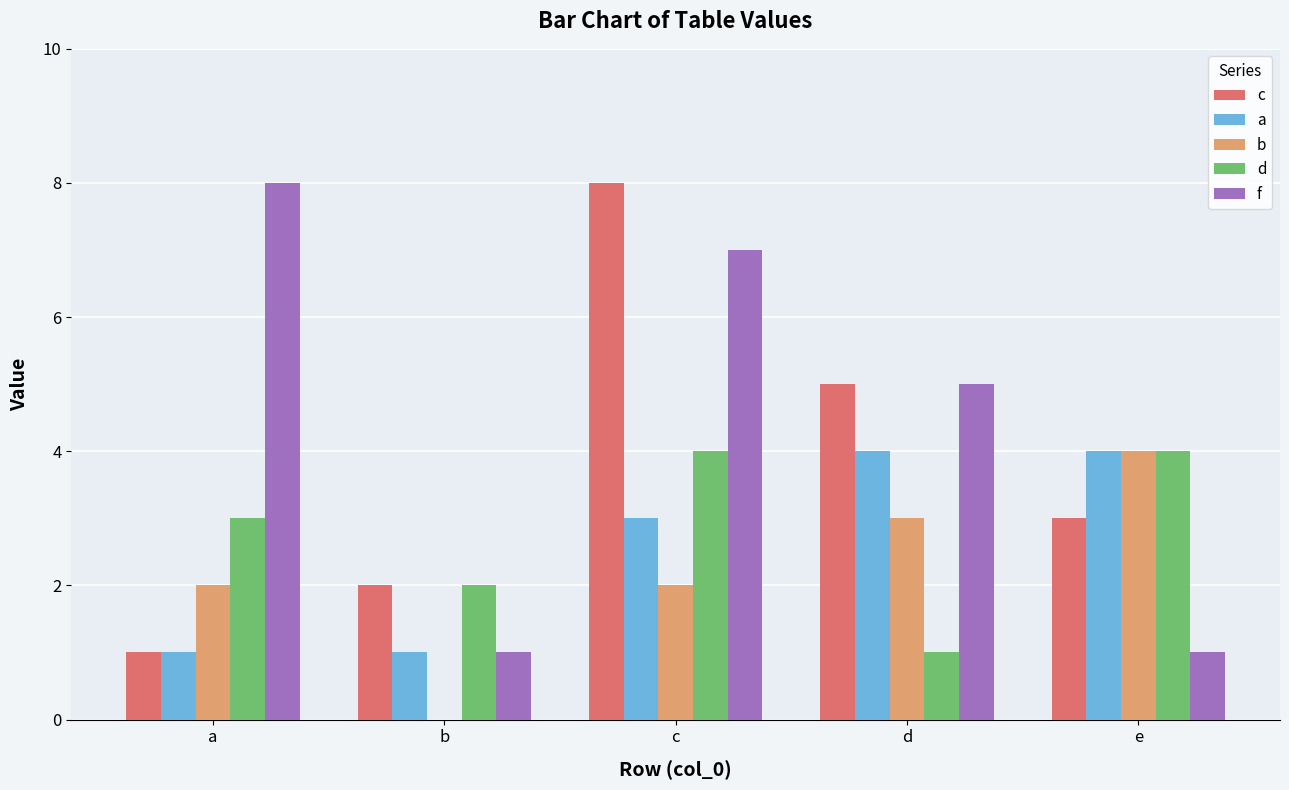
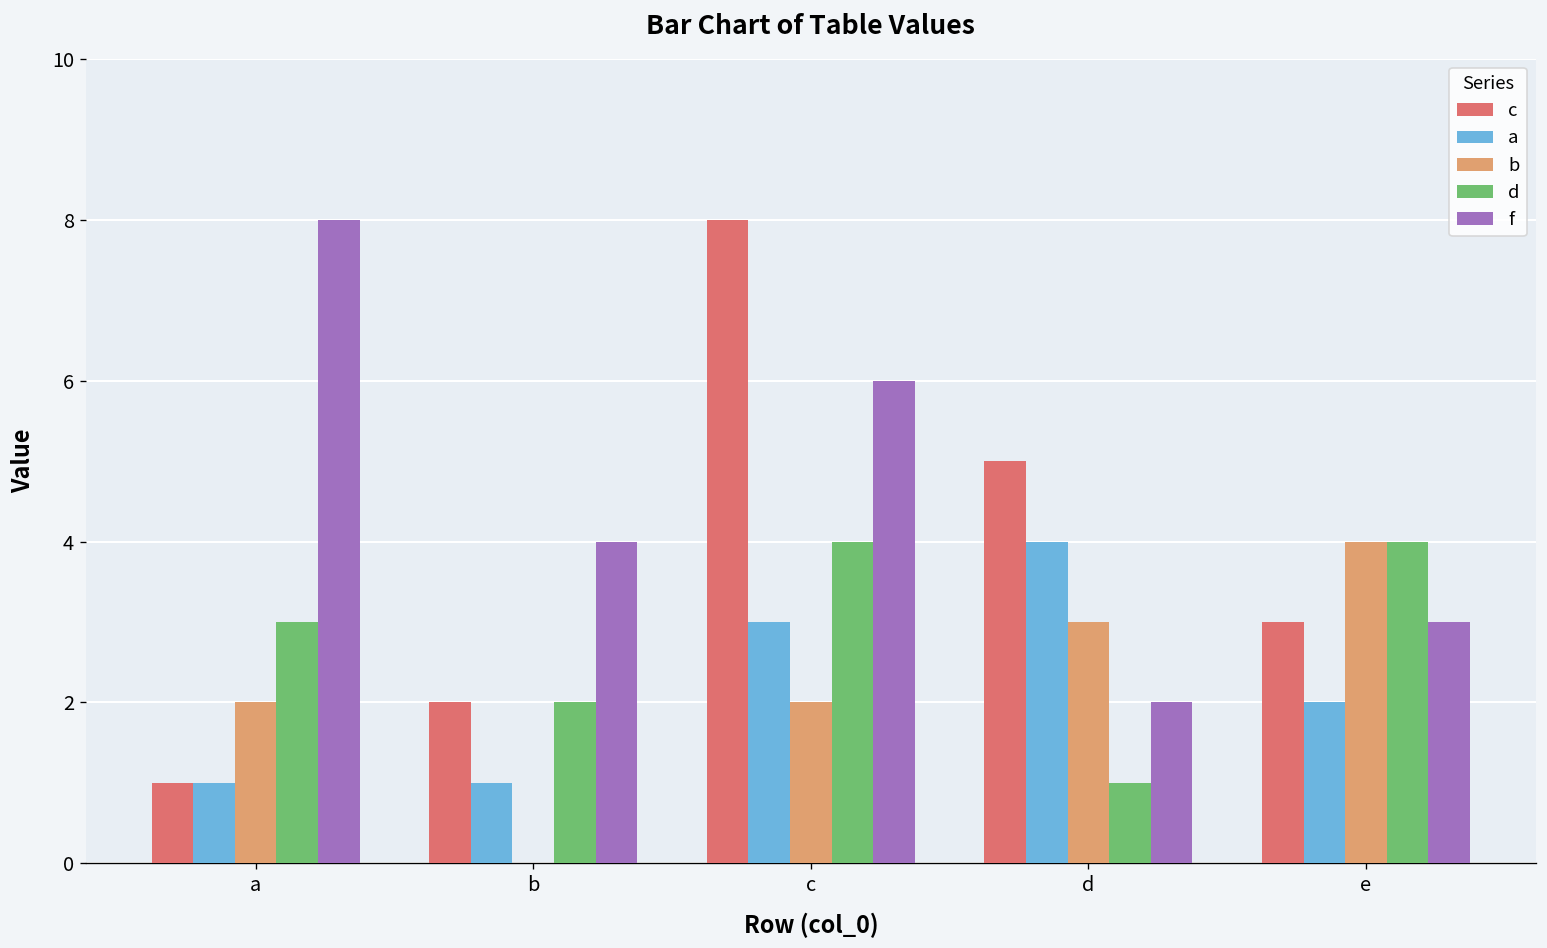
f, b: 1 -> 4
f, c: 7 -> 6
f, d: 5 -> 2
a, e: 4 -> 2
f, e: 1 -> 3
